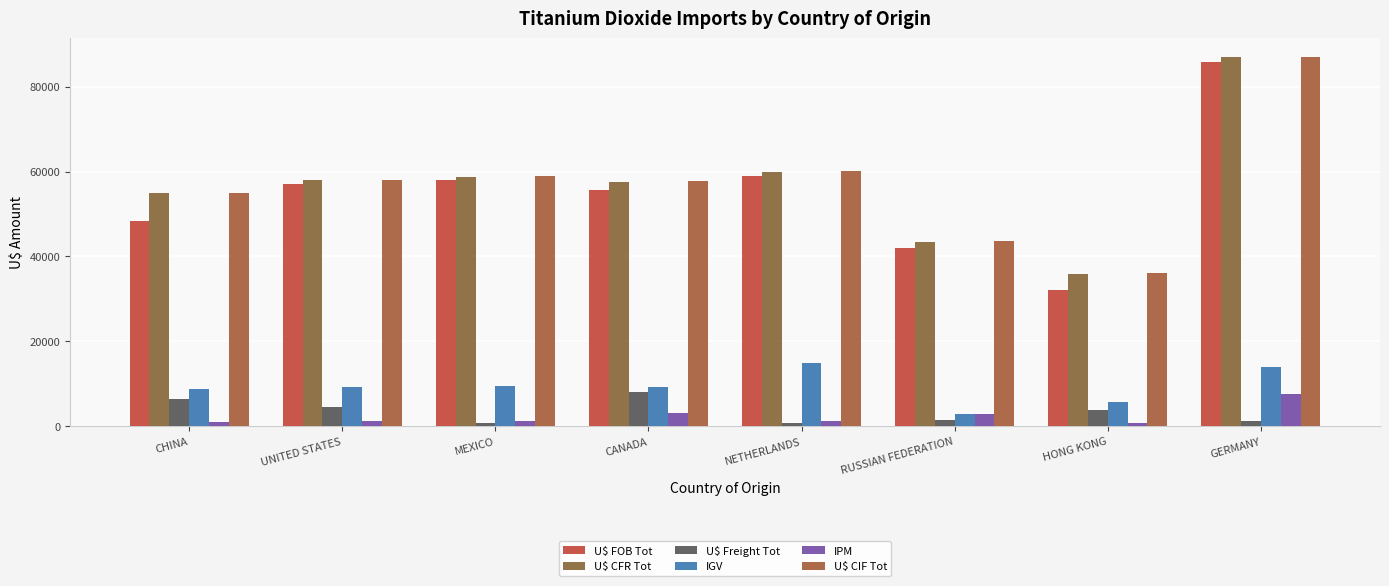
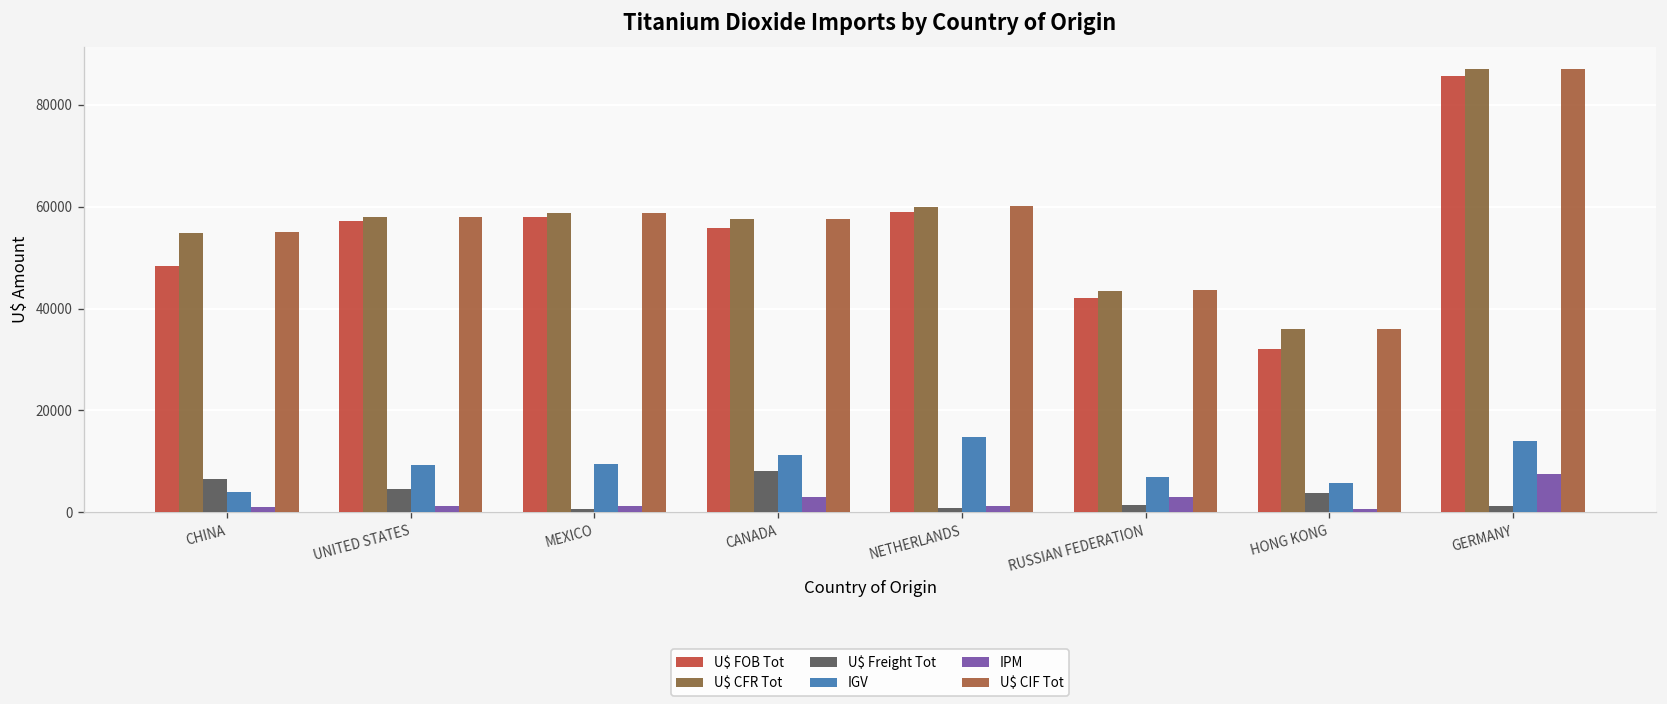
IGV, CHINA: 9000 -> 4000
IGV, CANADA: 9000 -> 11000
IGV, RUSSIAN FEDERATION: 3000 -> 7000
